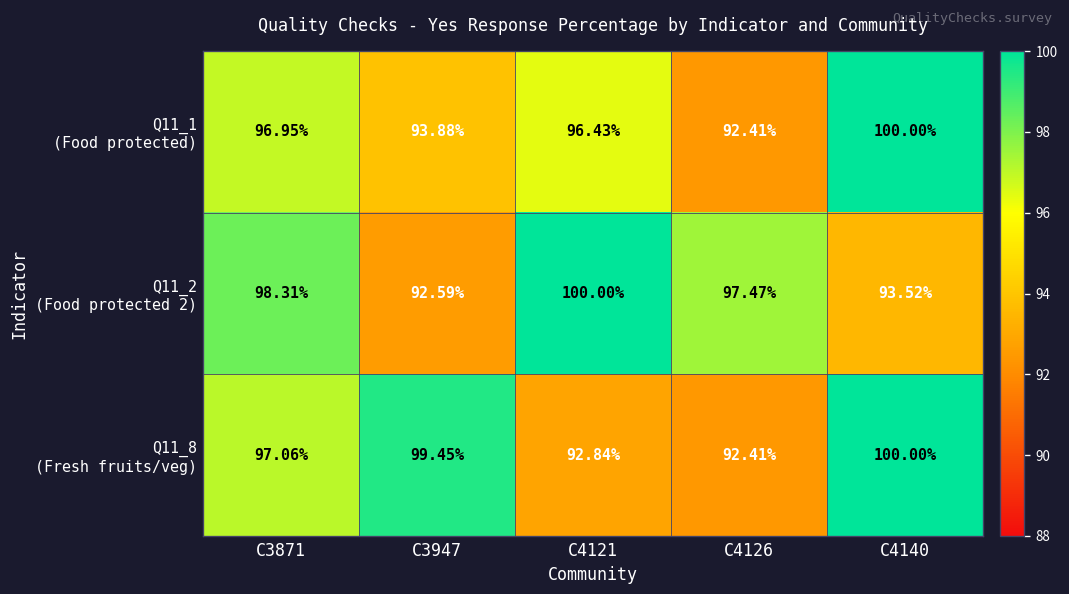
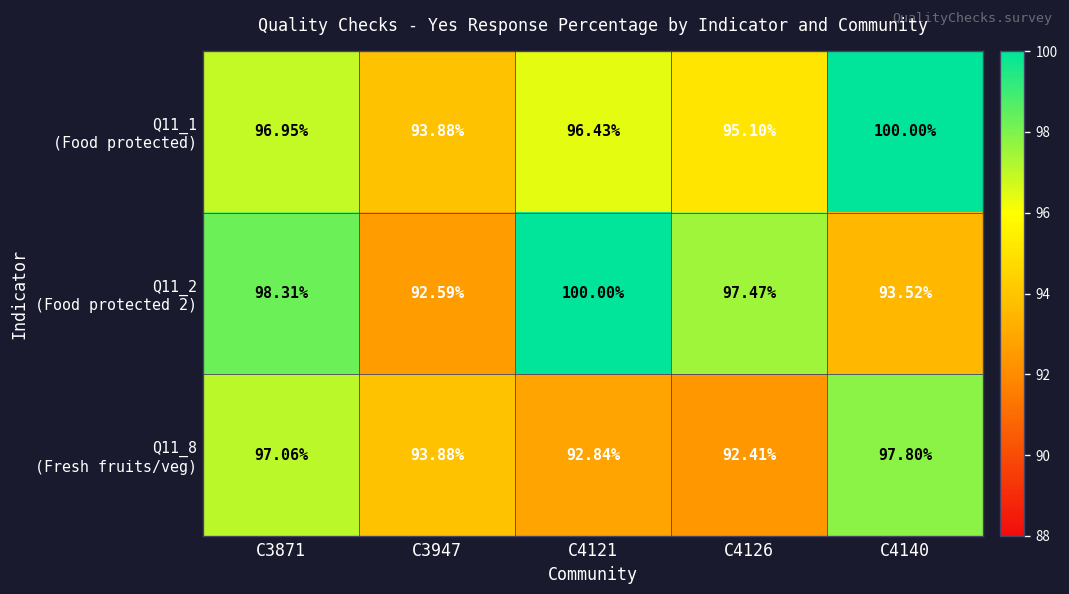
Q11_1 (Food protected), C4126: 92.41% -> 95.10%
Q11_8 (Fresh fruits/veg), C3947: 99.45% -> 93.88%
Q11_8 (Fresh fruits/veg), C4140: 100.00% -> 97.80%
